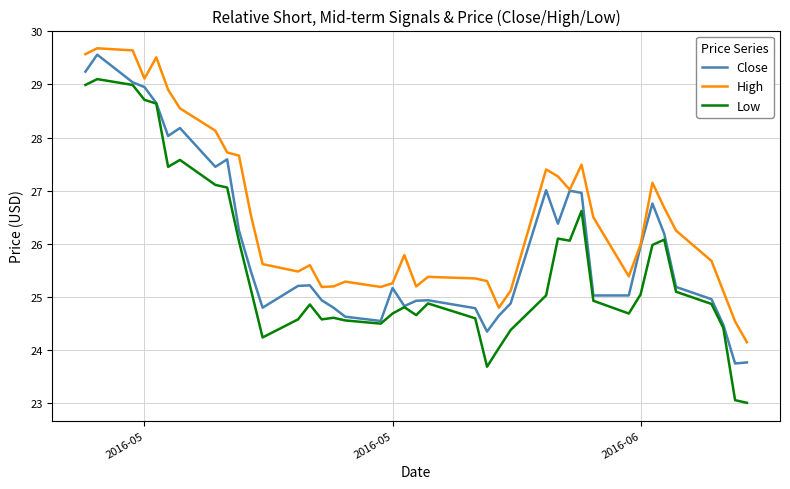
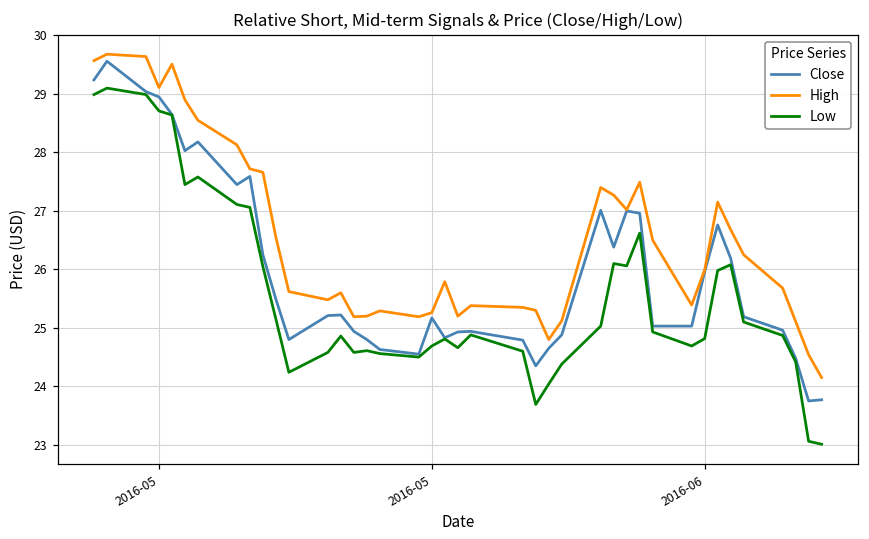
Low, 2016-06: 25.0 -> 24.8
